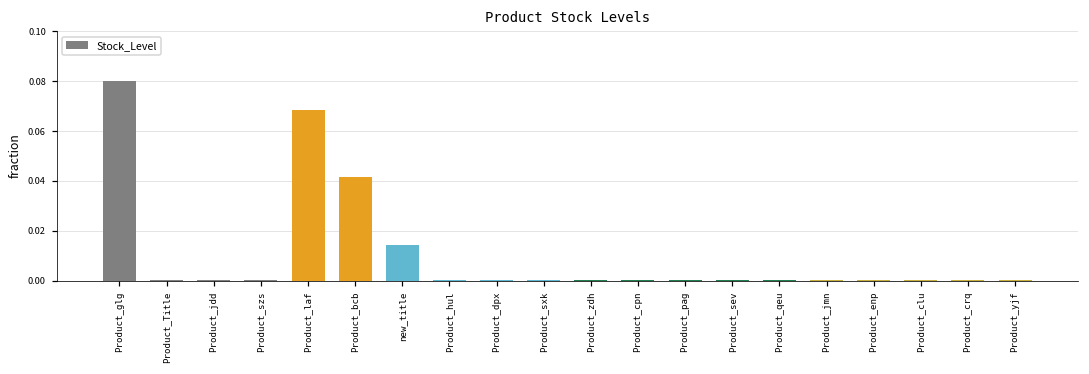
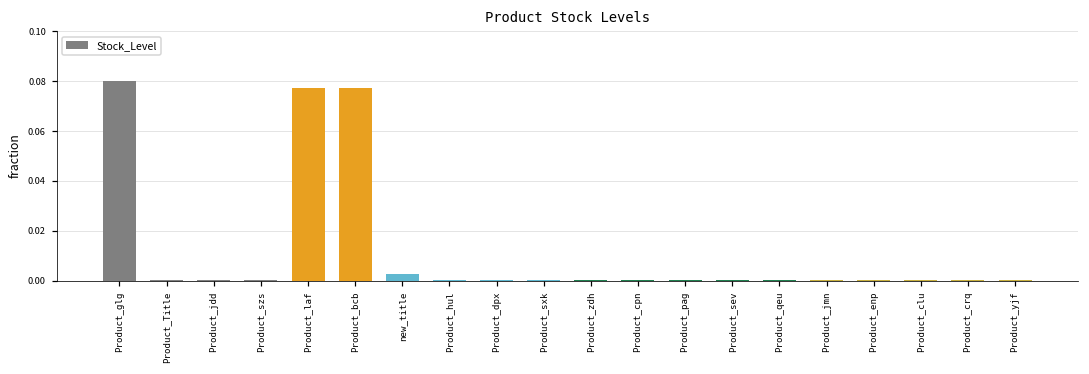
Product_laf: 0.069 -> 0.077
Product_bcb: 0.042 -> 0.077
new_title: 0.014 -> 0.003
